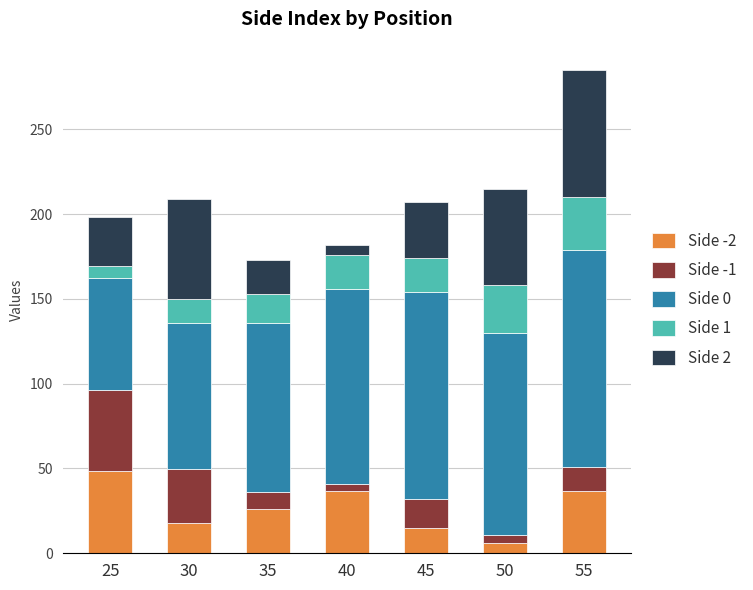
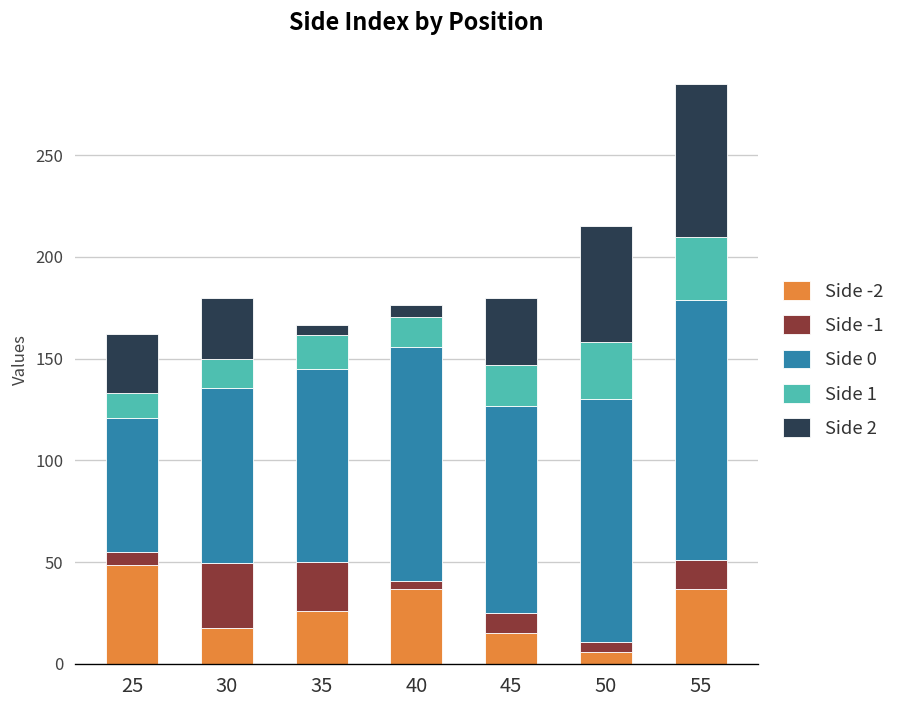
Side -1, 25: 48 -> 6
Side 1, 25: 7 -> 12
Side 2, 30: 59 -> 30
Side -1, 35: 10 -> 24
Side 0, 35: 100 -> 95
Side 2, 35: 20 -> 5
Side 1, 40: 20 -> 15
Side -1, 45: 17 -> 10
Side 0, 45: 122 -> 102
